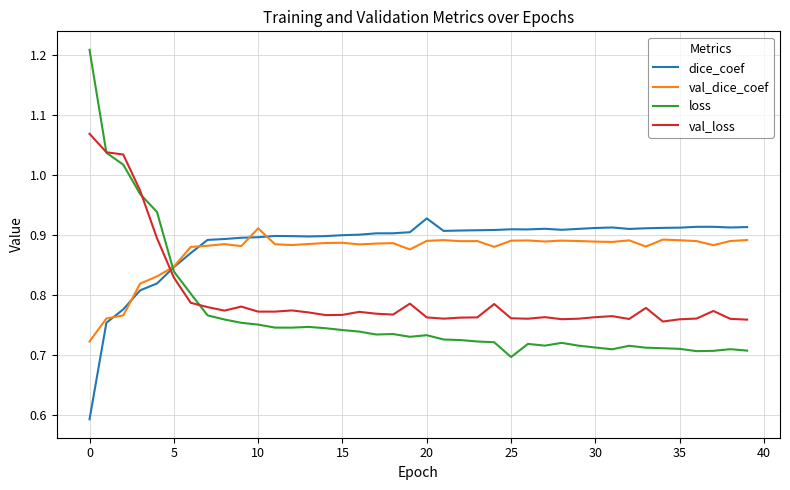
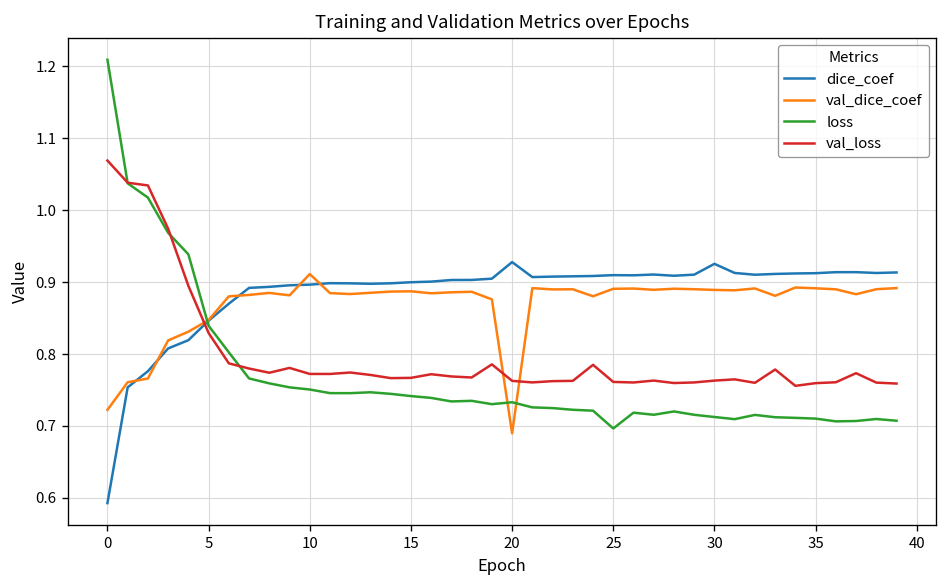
val_dice_coef, 20: 0.89 -> 0.69
dice_coef, 30: 0.91 -> 0.93
